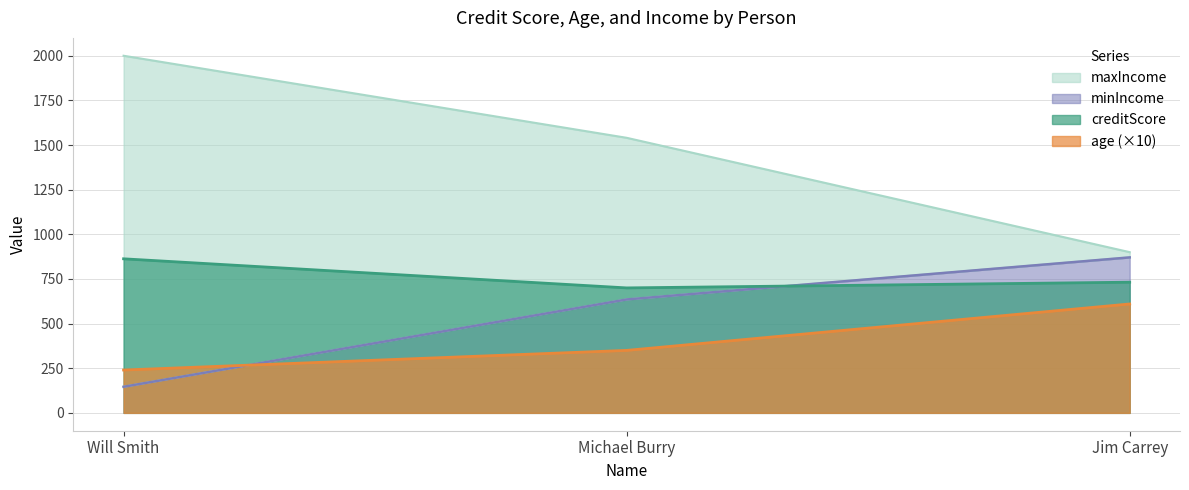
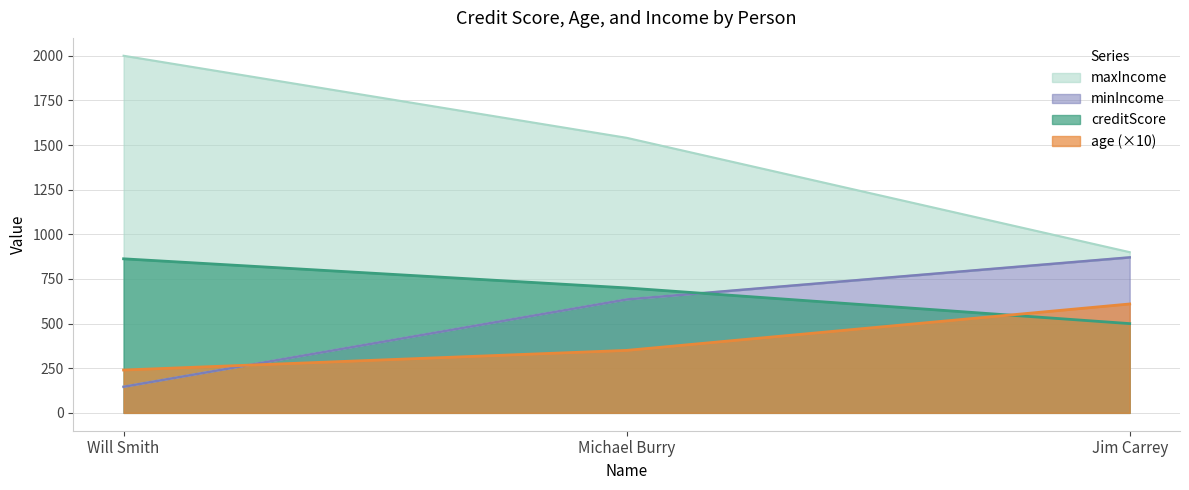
creditScore, Jim Carrey: 730 -> 500
